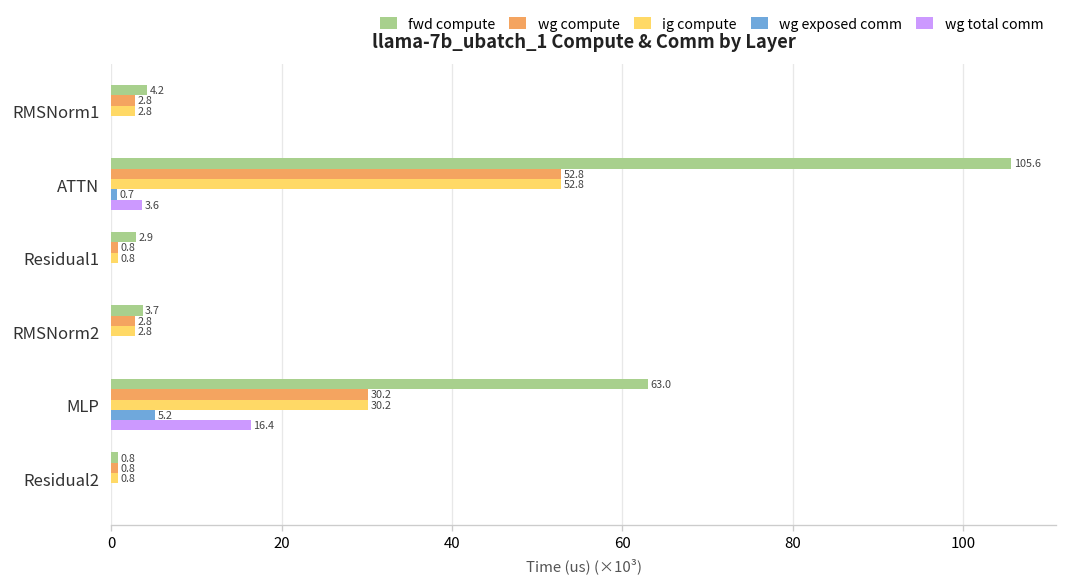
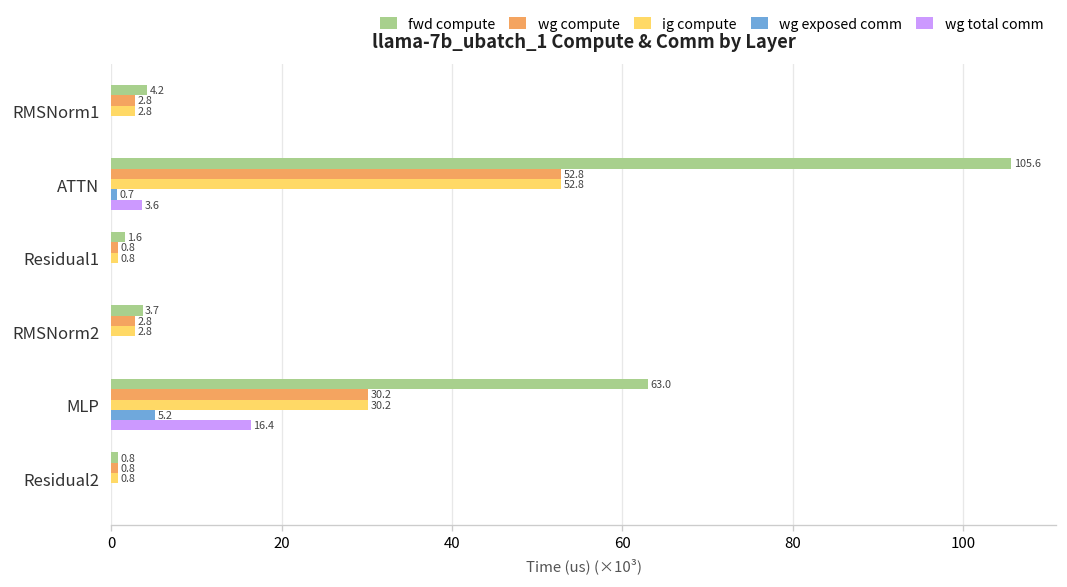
fwd compute, Residual1: 2.9 -> 1.6
